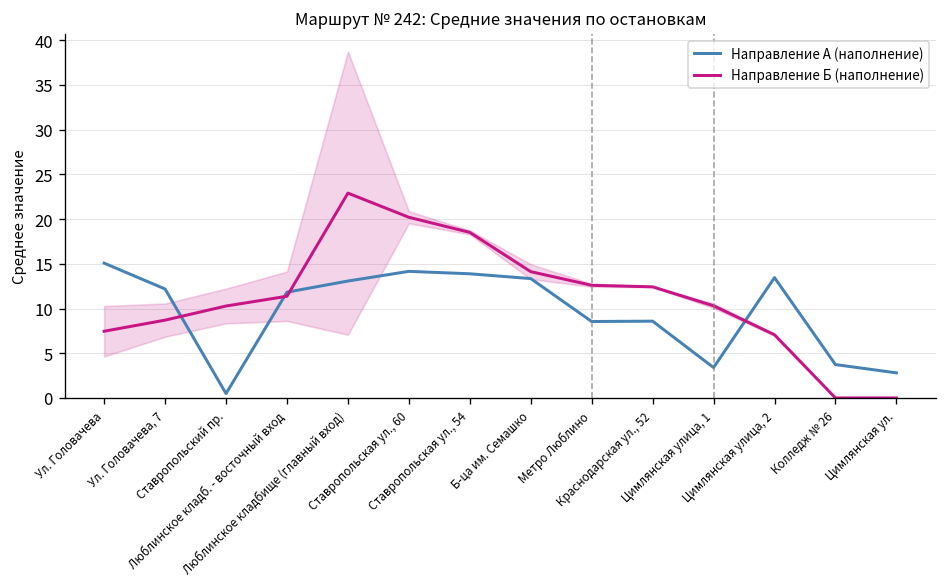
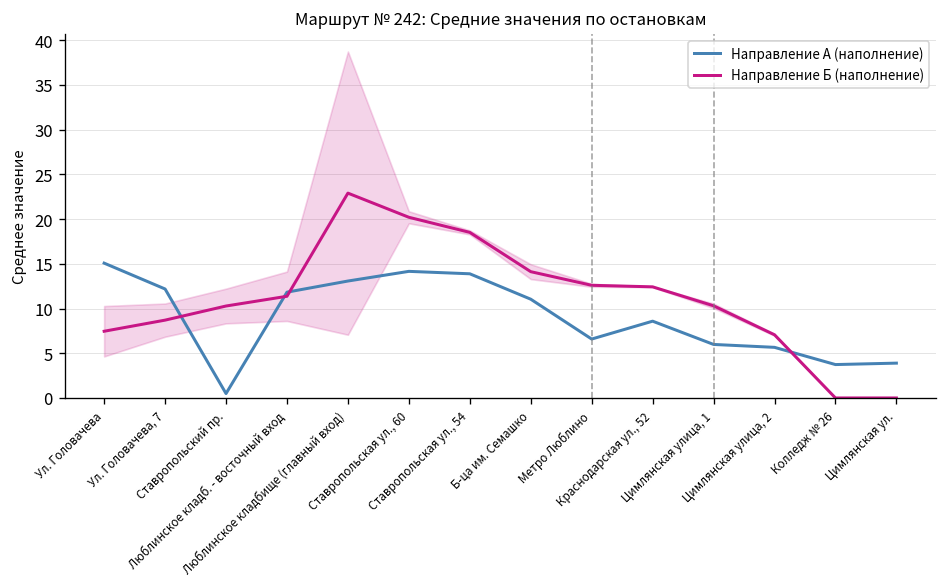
Направление А (наполнение), Б-ца им. Семашко: 13 -> 11
Направление А (наполнение), Метро Люблино: 9 -> 7
Направление А (наполнение), Цимлянская улица, 1: 3 -> 6
Направление А (наполнение), Цимлянская улица, 2: 13 -> 6
Направление А (наполнение), Цимлянская ул.: 3 -> 4
